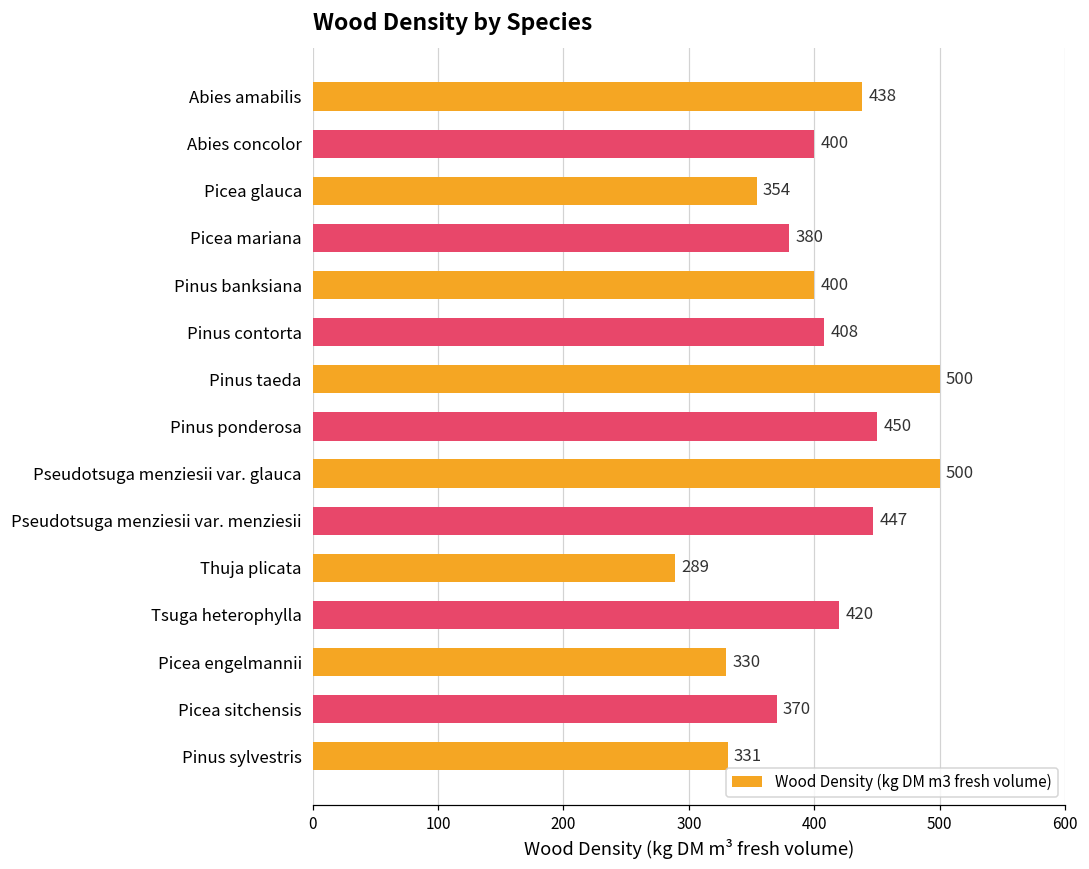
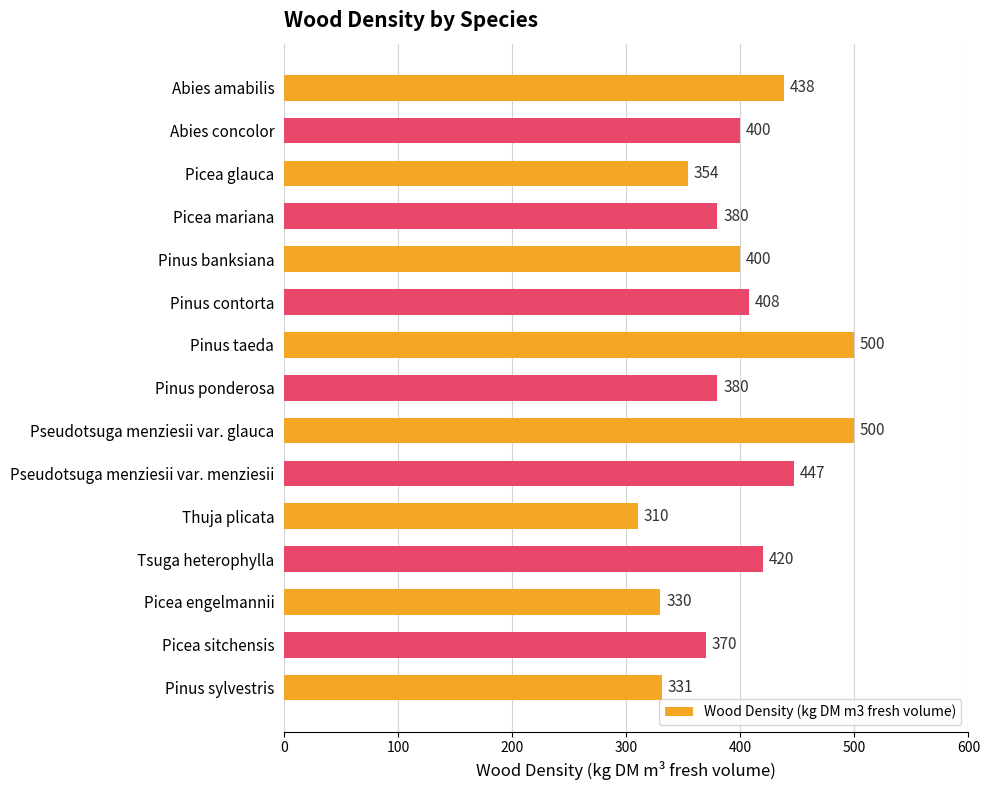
Pinus ponderosa: 450 -> 380
Thuja plicata: 289 -> 310
